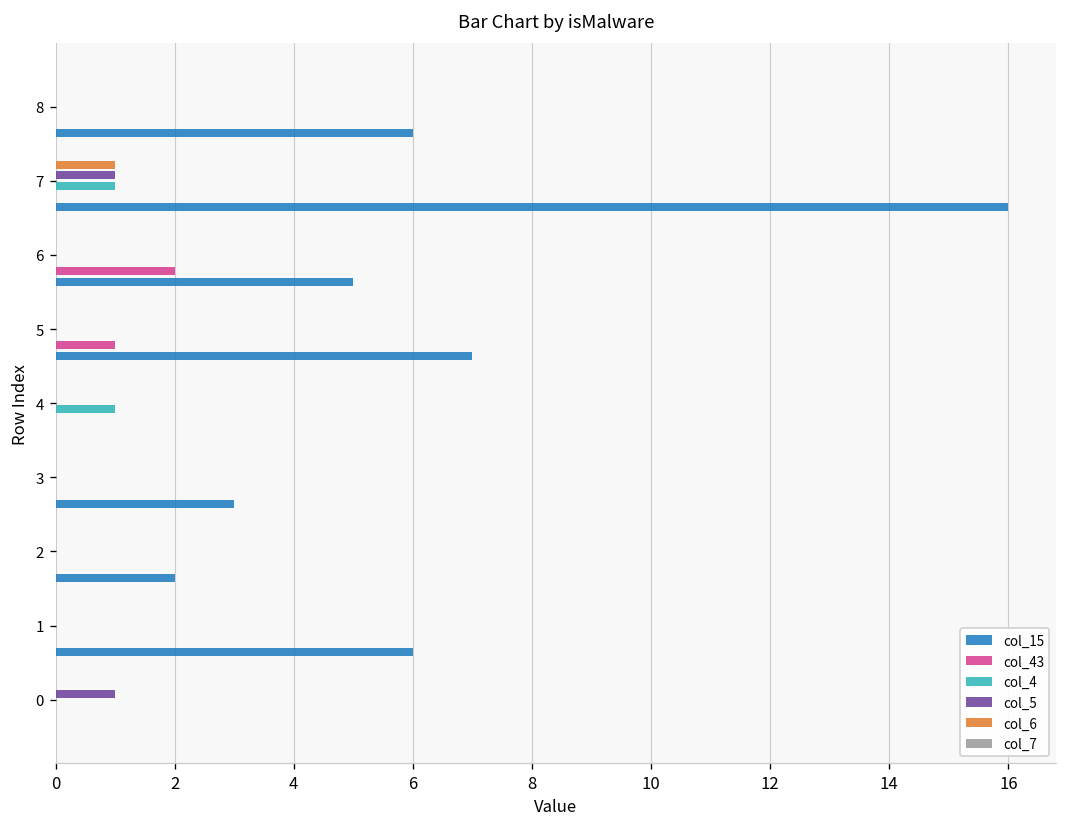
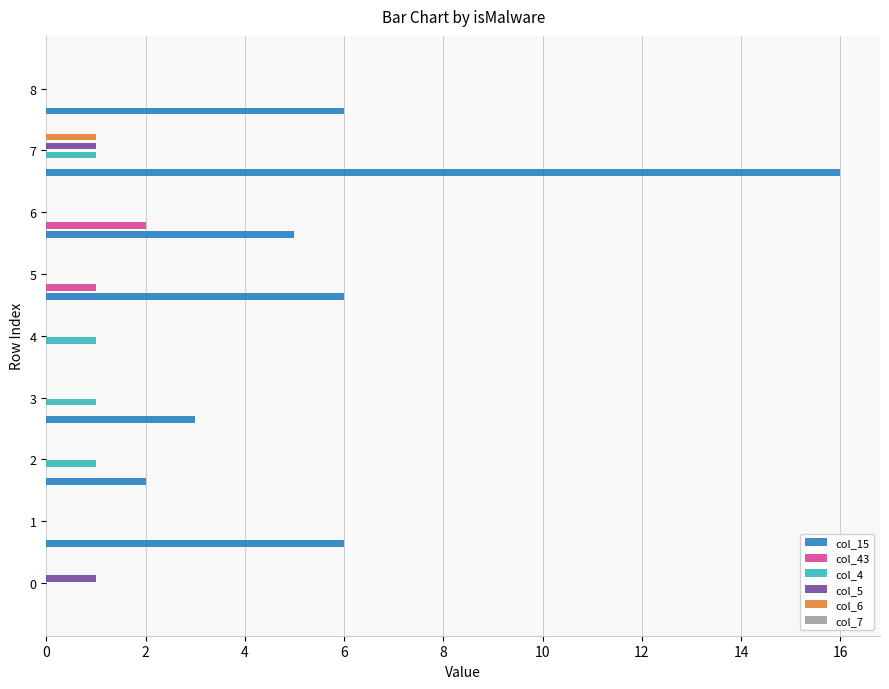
col_15, 5: 7 -> 6
col_4, 3: 0 -> 1
col_4, 2: 0 -> 1
